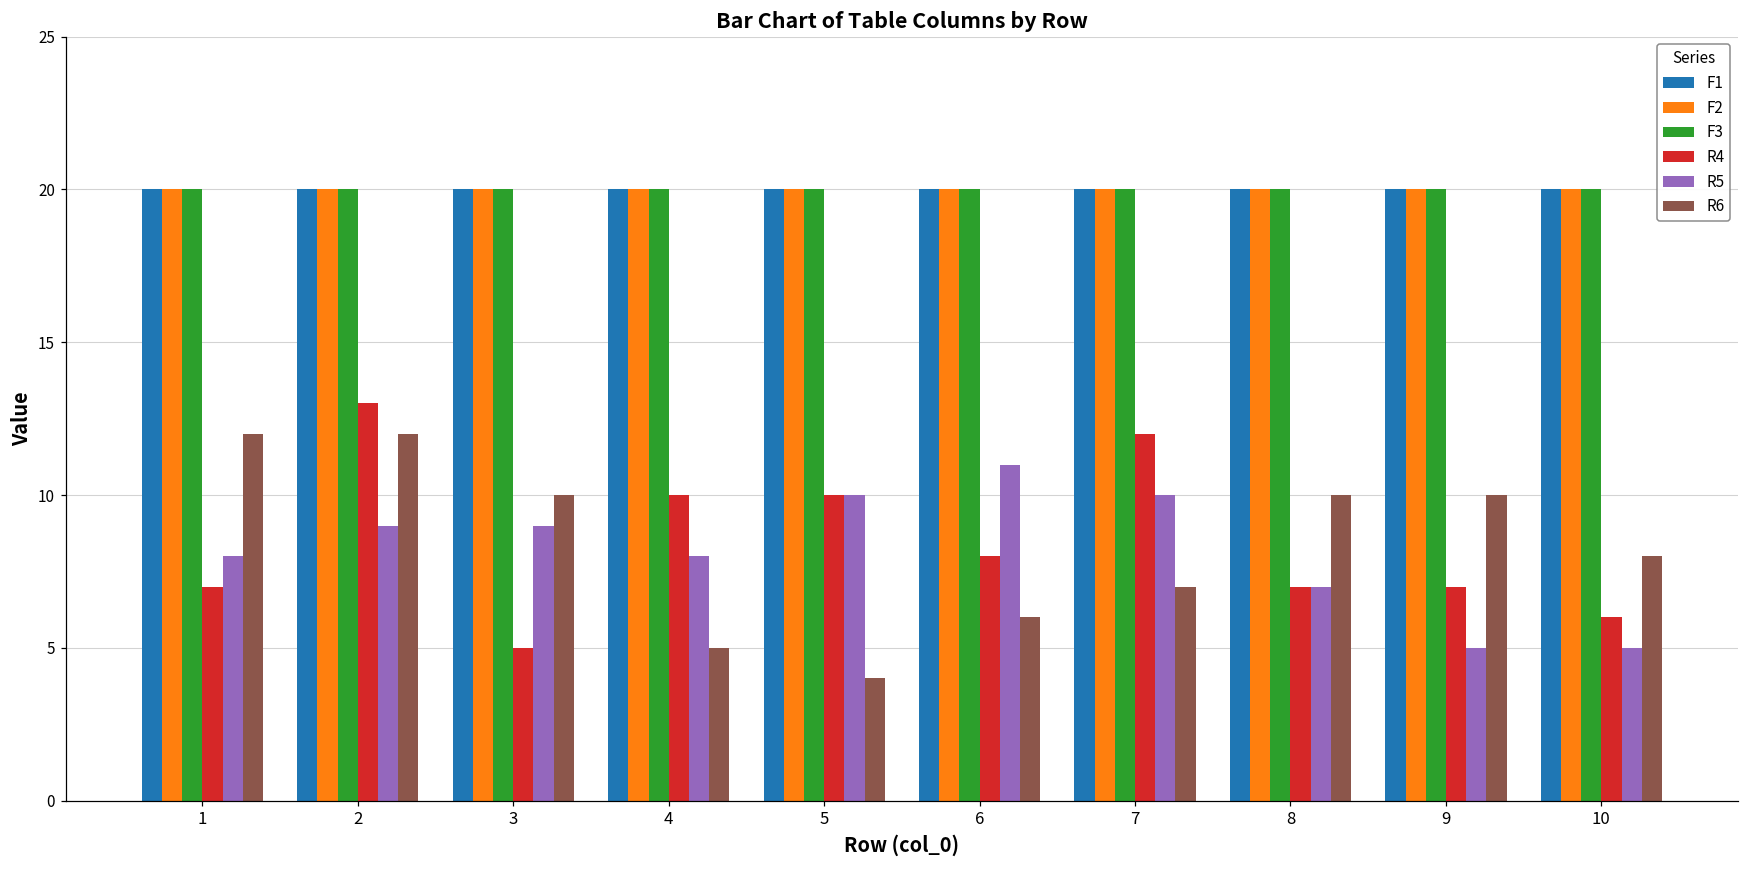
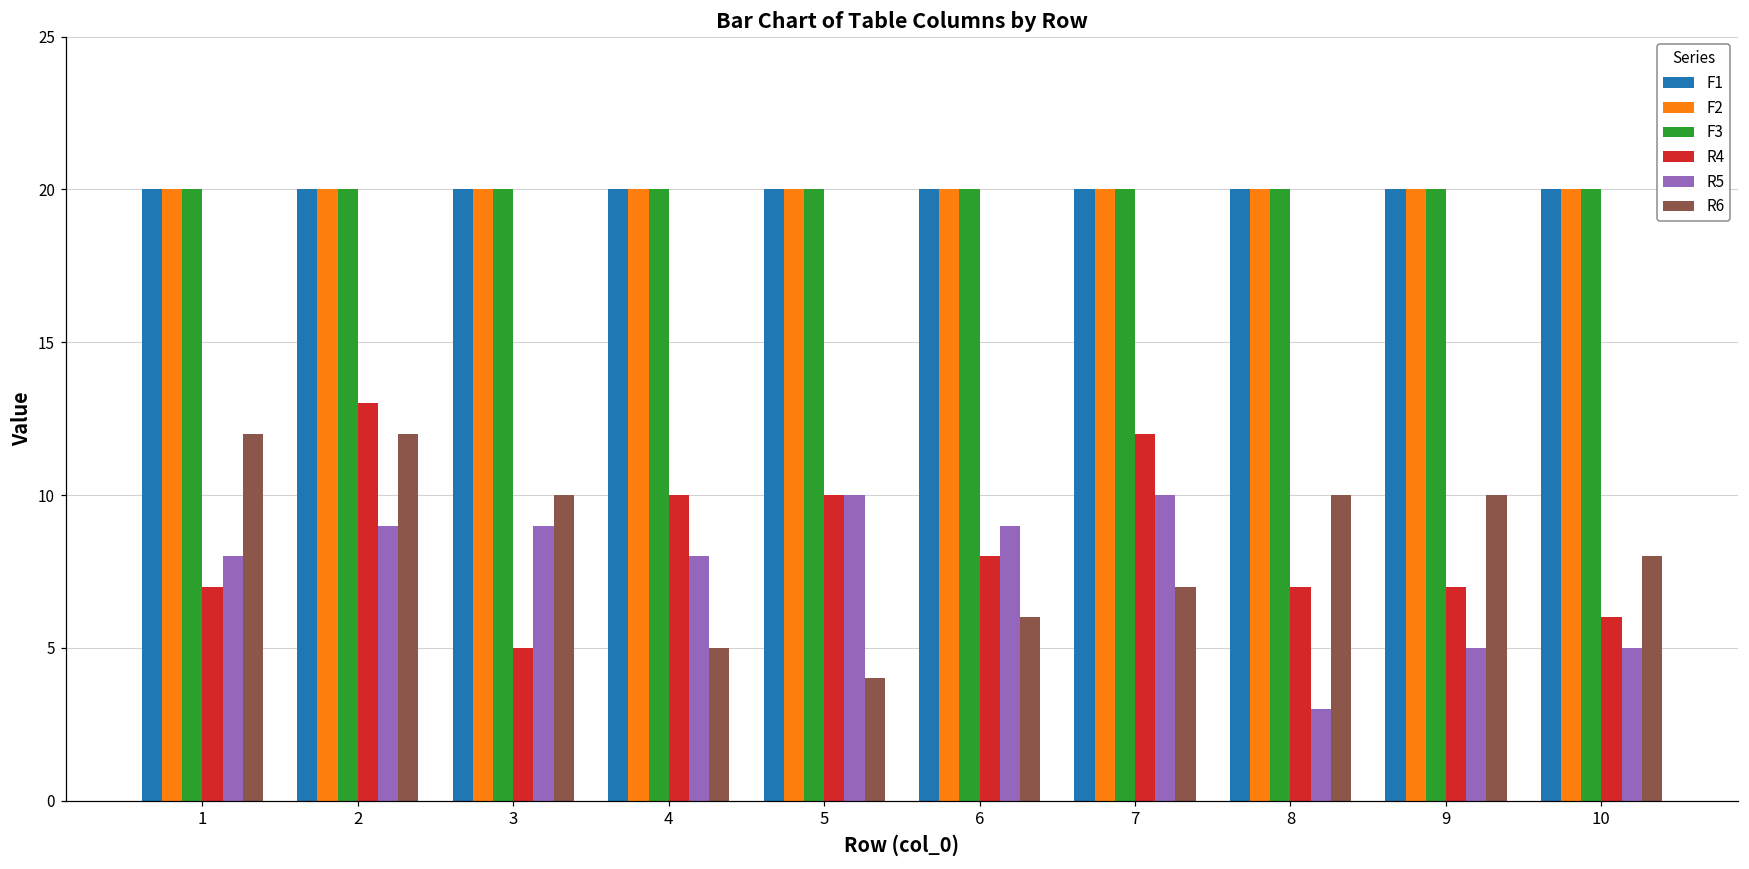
R5, 6: 11 -> 9
R5, 8: 7 -> 3
